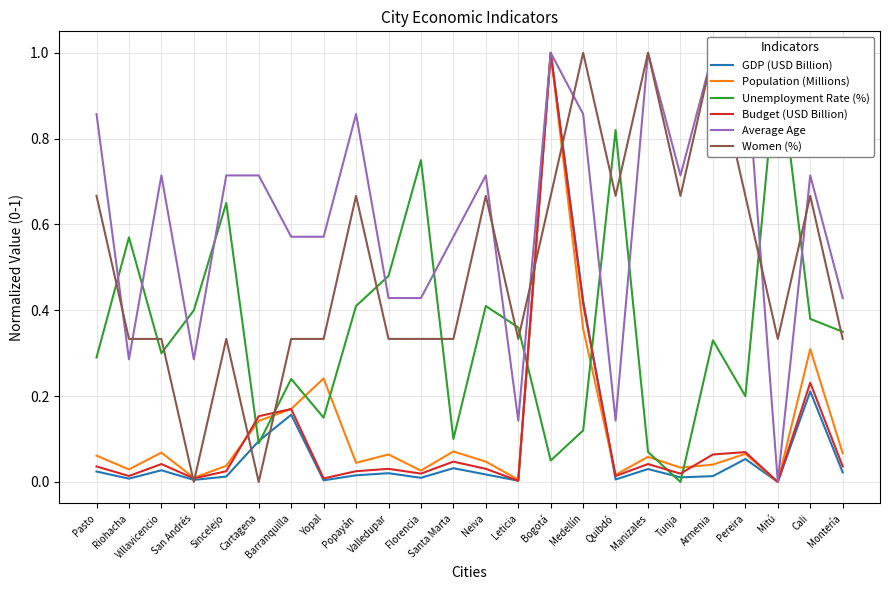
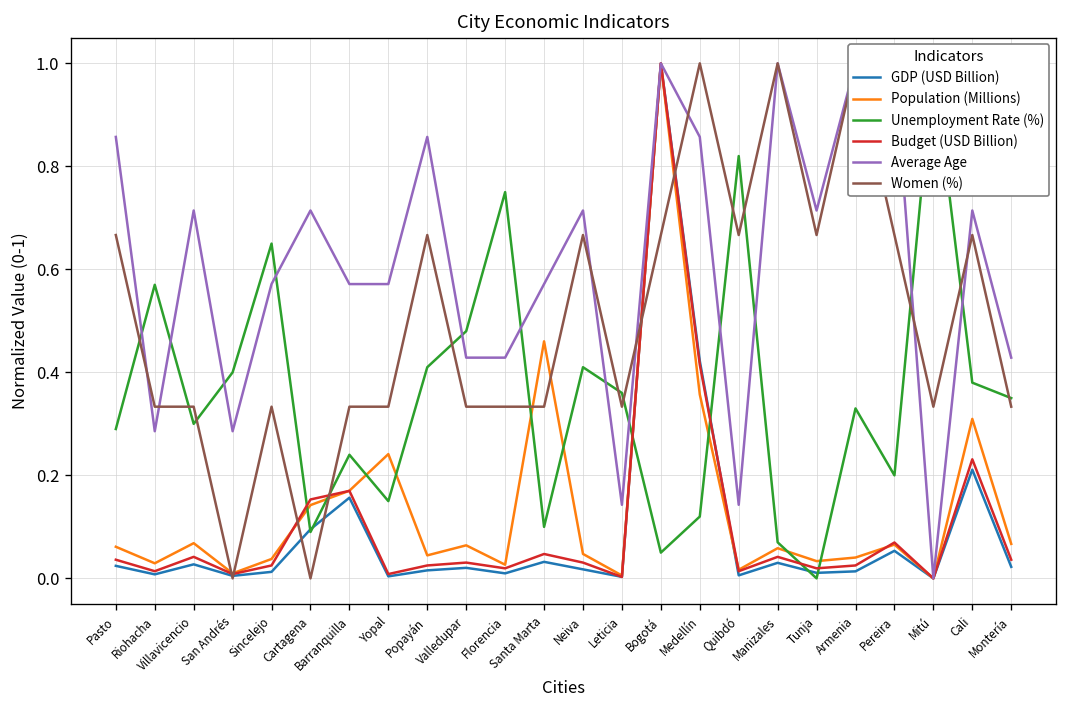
Average Age, Sincelejo: 0.71 -> 0.57
Population (Millions), Santa Marta: 0.07 -> 0.46
Budget (USD Billion), Armenia: 0.06 -> 0.03
